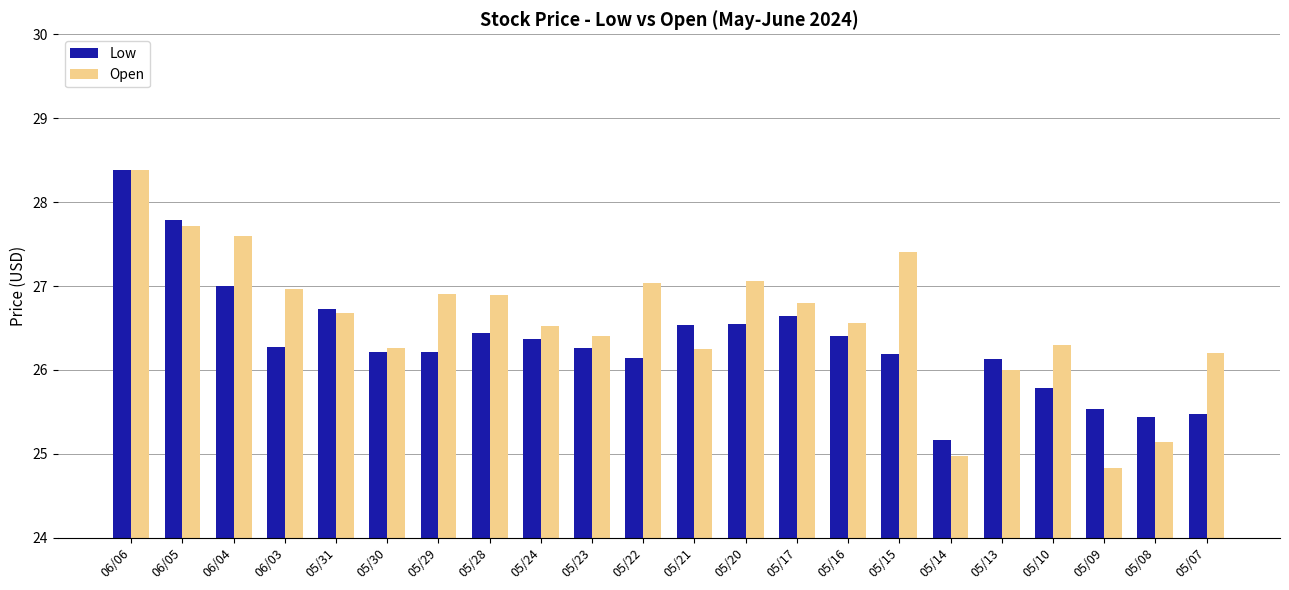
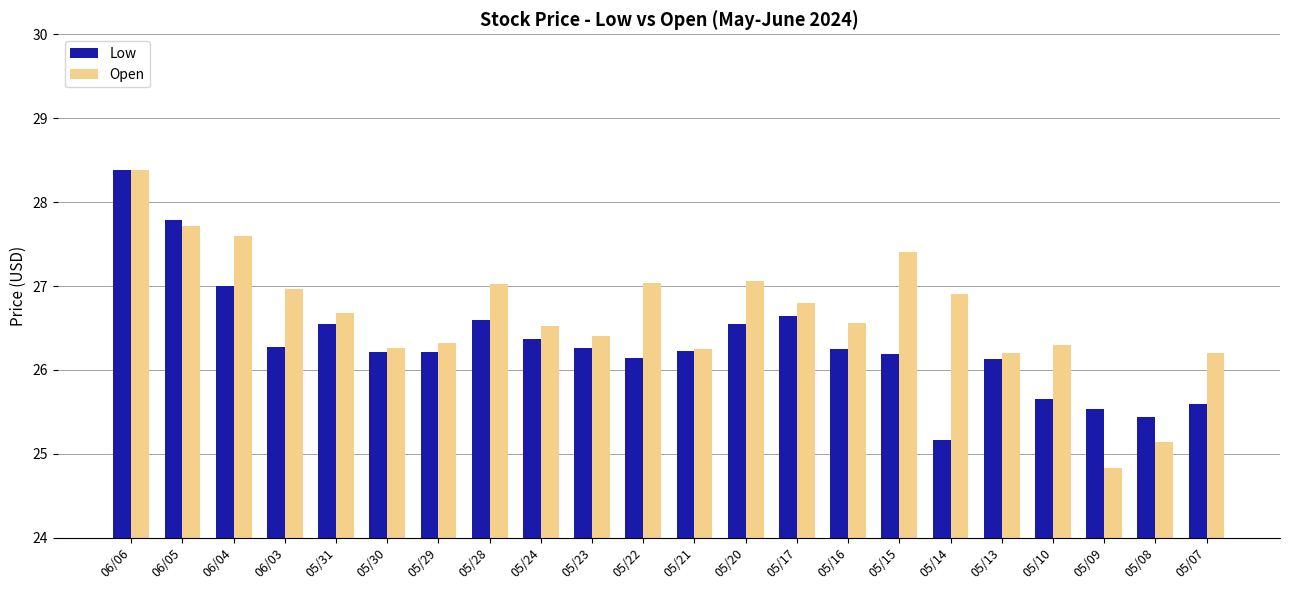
Low, 05/31: 26.7 -> 26.6
Open, 05/29: 26.9 -> 26.3
Low, 05/28: 26.4 -> 26.6
Open, 05/28: 26.9 -> 27.0
Low, 05/21: 26.5 -> 26.2
Low, 05/16: 26.4 -> 26.3
Open, 05/14: 25.0 -> 26.9
Open, 05/13: 26.0 -> 26.2
Low, 05/10: 25.8 -> 25.7
Low, 05/07: 25.5 -> 25.6
